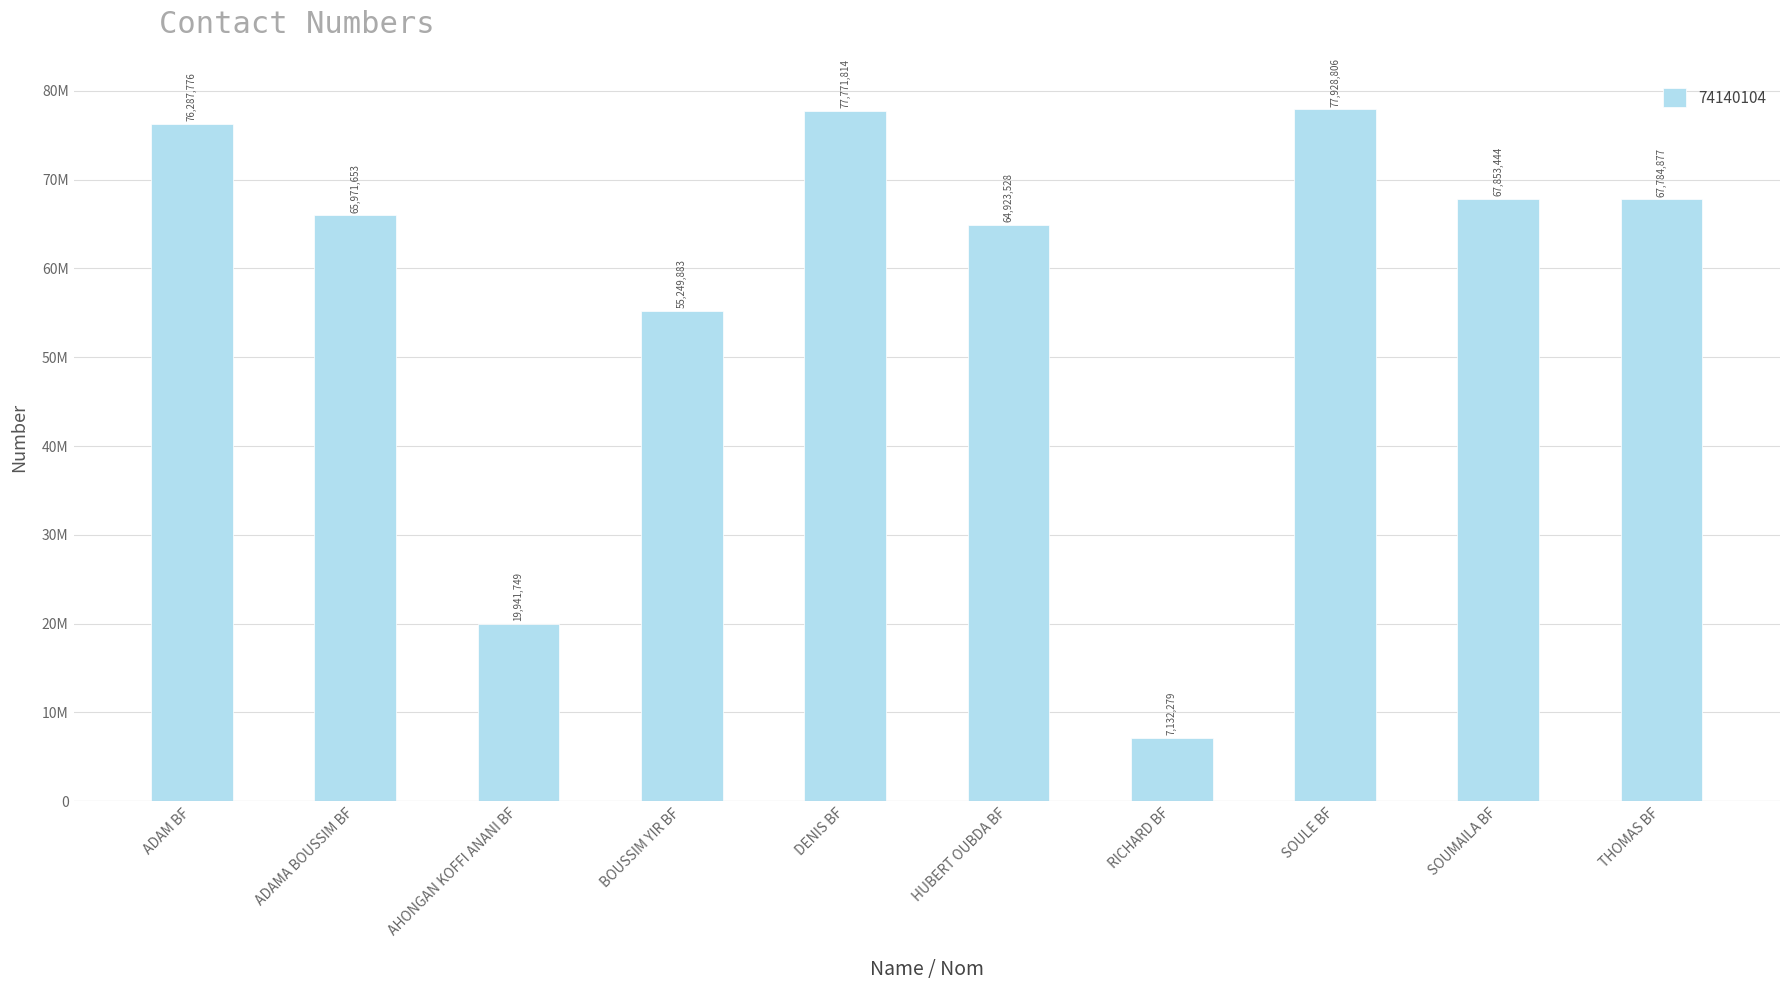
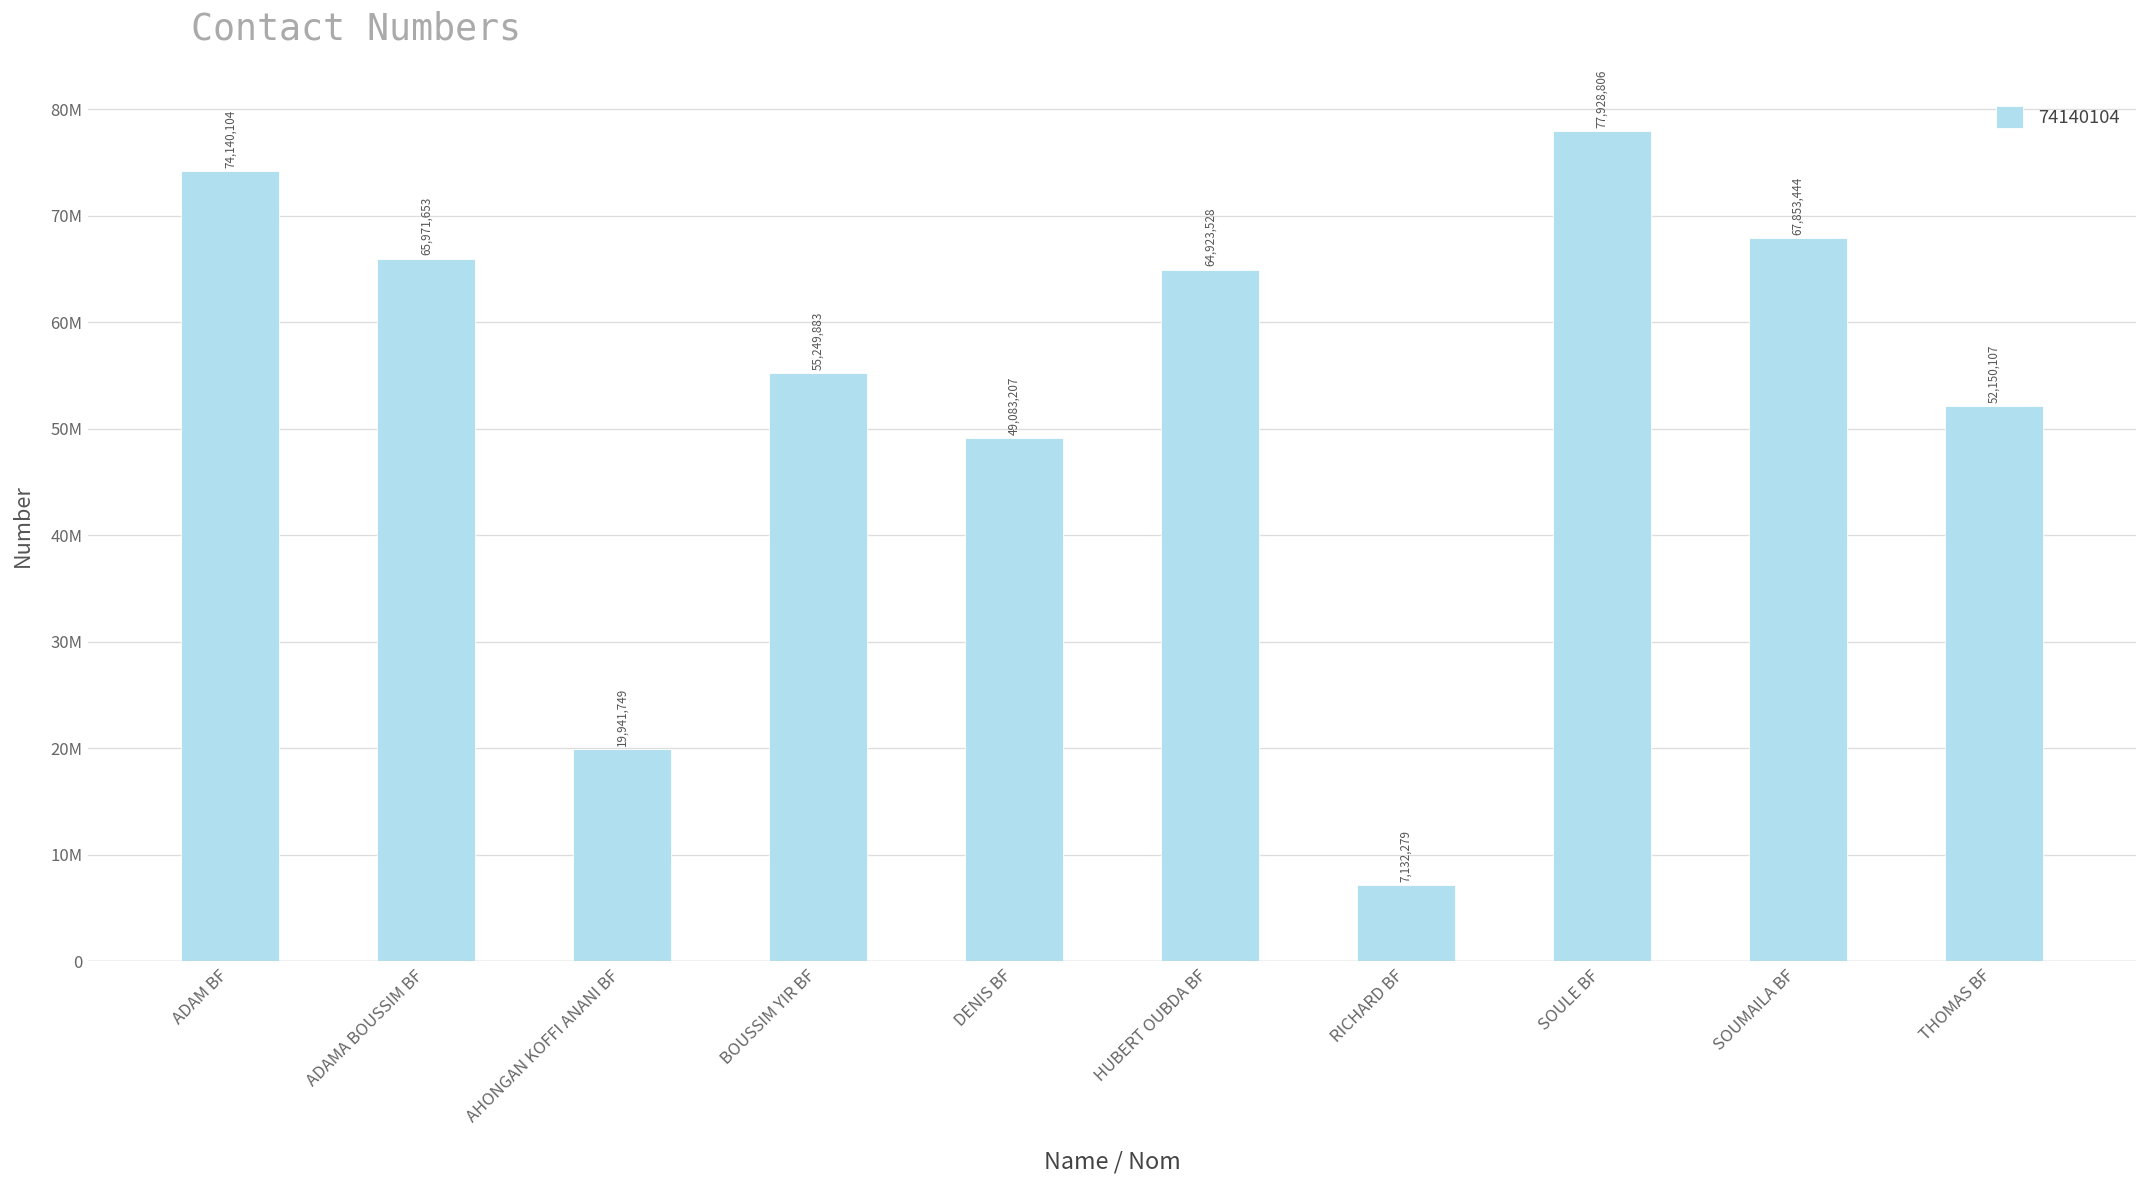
ADAM BF: 76,287,776 -> 74,140,104
DENIS BF: 77,771,814 -> 49,083,207
THOMAS BF: 67,784,877 -> 52,150,107
